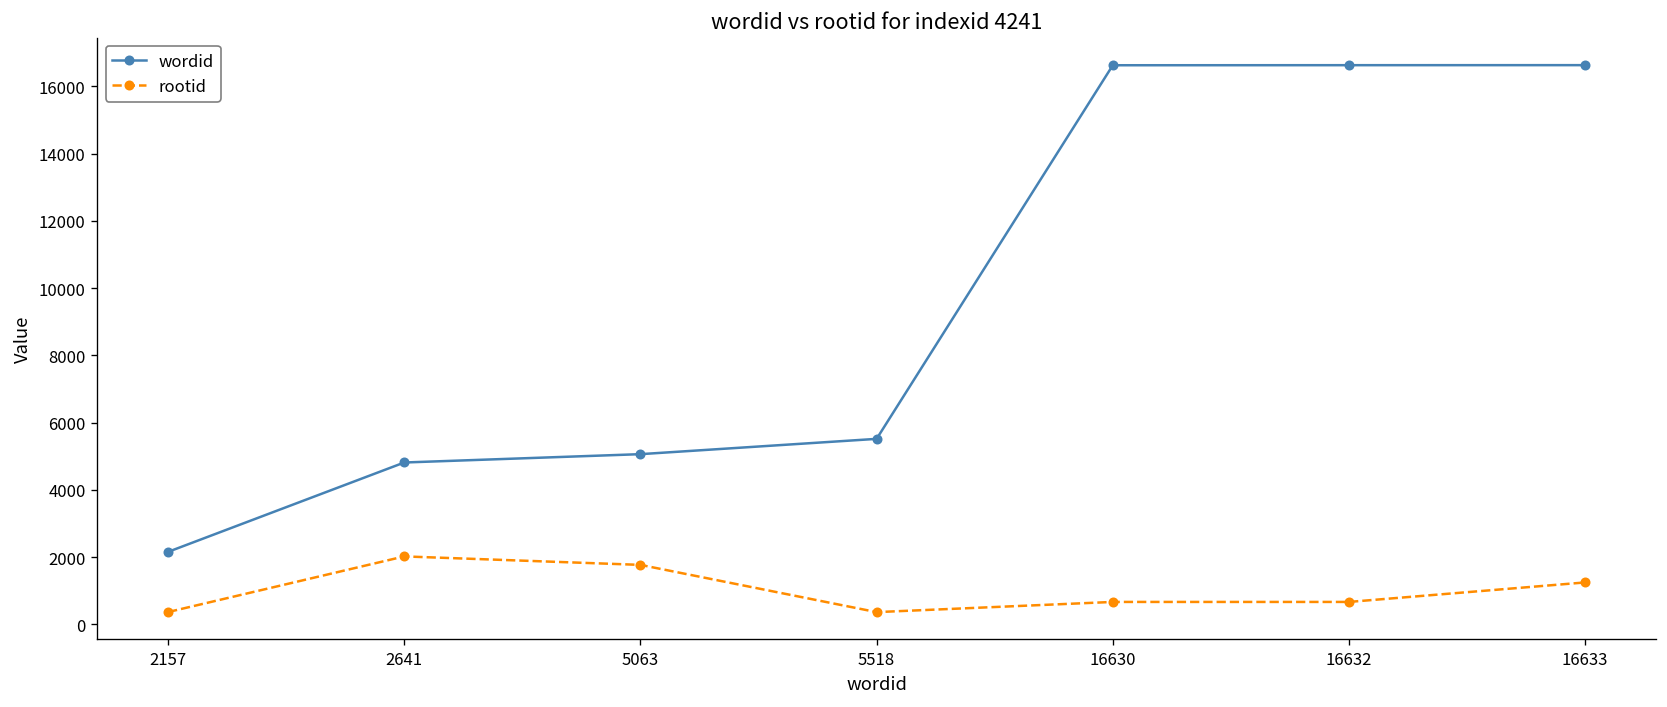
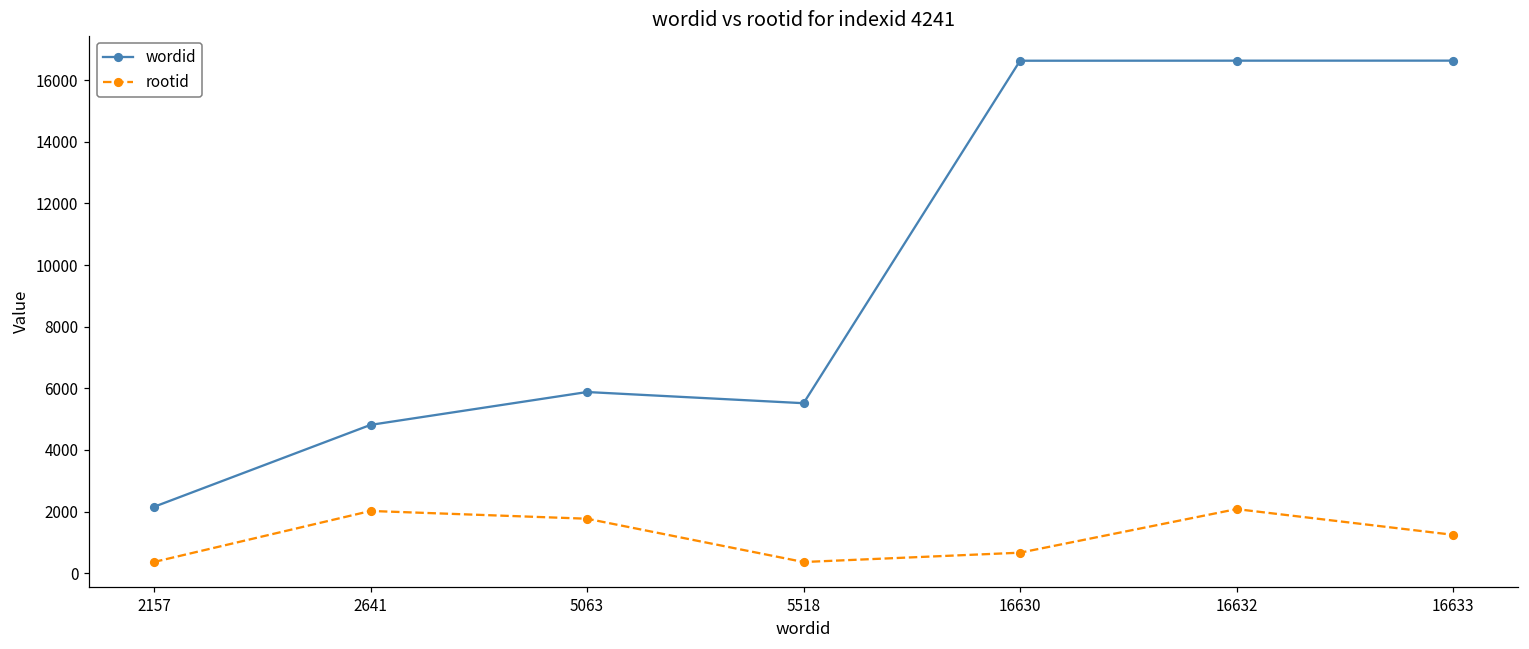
wordid, 5063: 5100 -> 5900
rootid, 16632: 700 -> 2100
